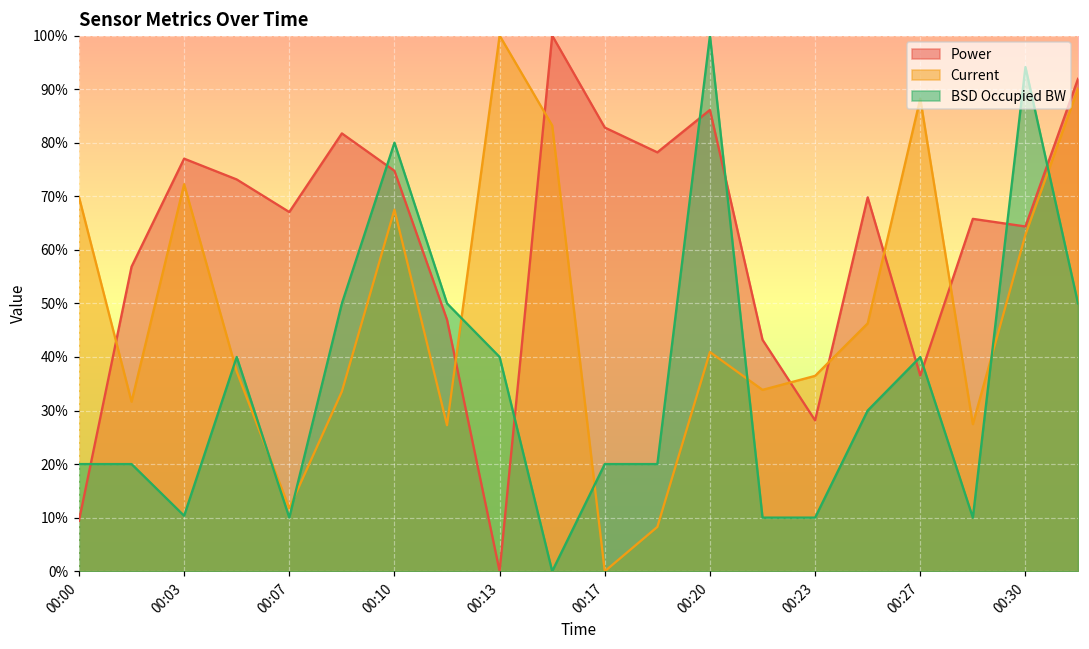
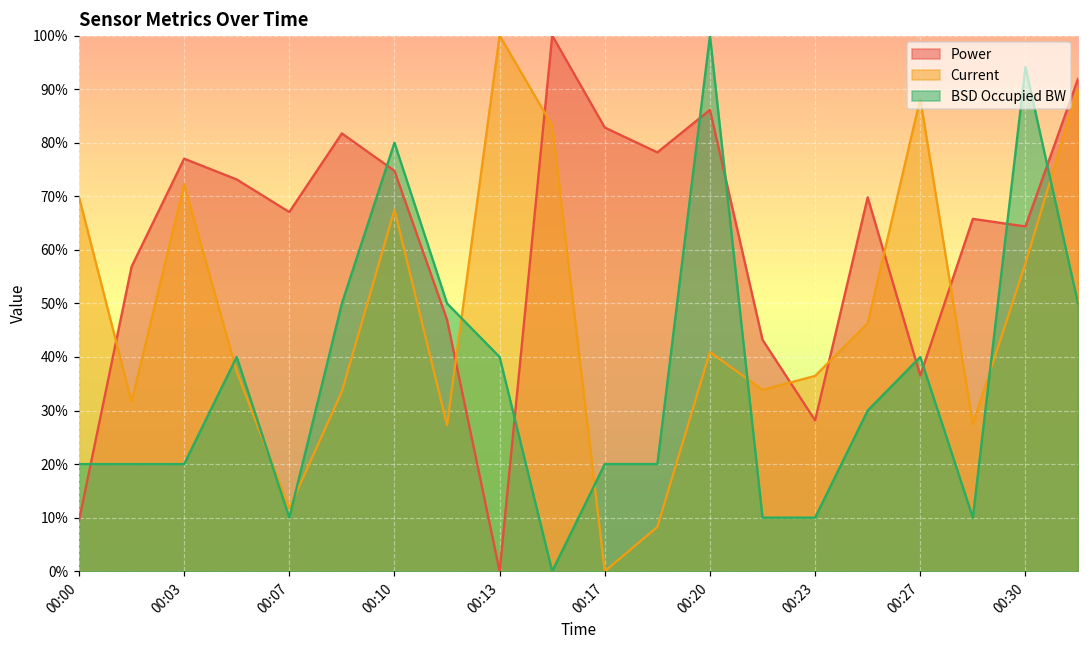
BSD Occupied BW, 00:03: 10% -> 20%
Current, 00:30: 63% -> 57%
